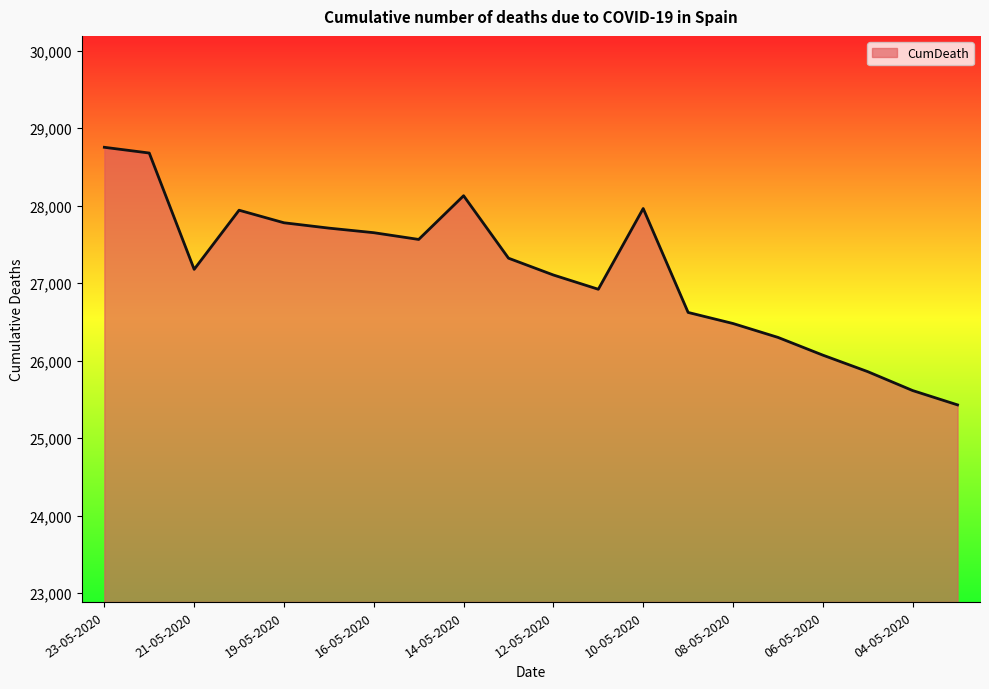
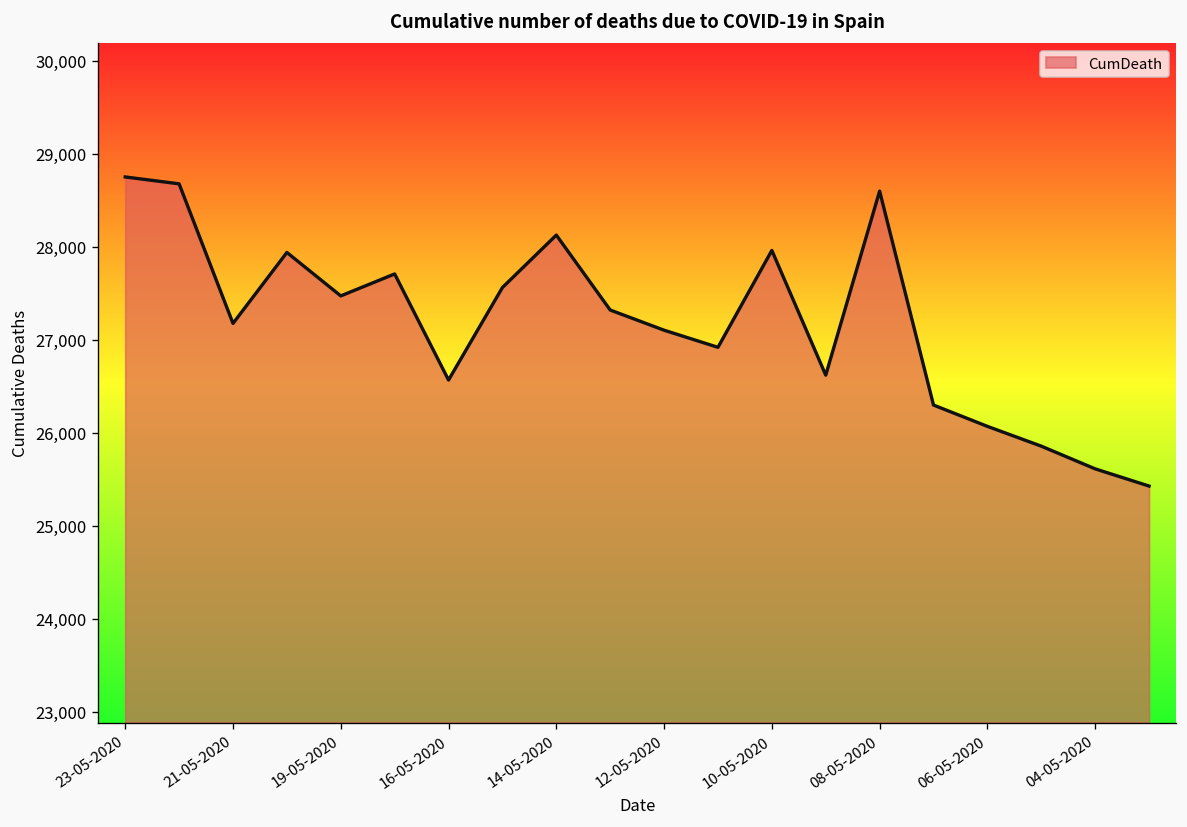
19-05-2020: 27,800 -> 27,500
16-05-2020: 27,700 -> 26,600
08-05-2020: 26,500 -> 28,600
